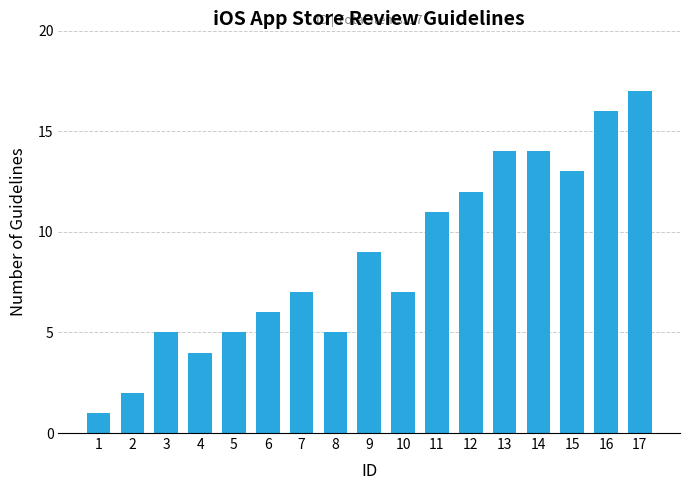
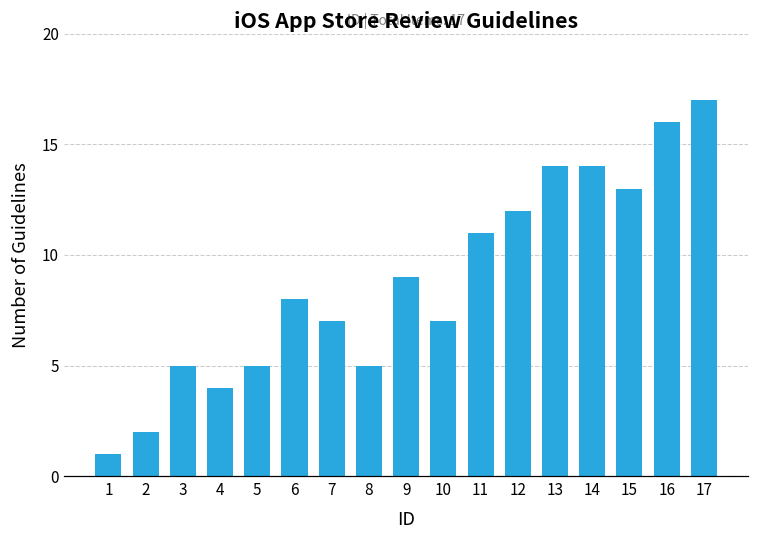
6: 6 -> 8
